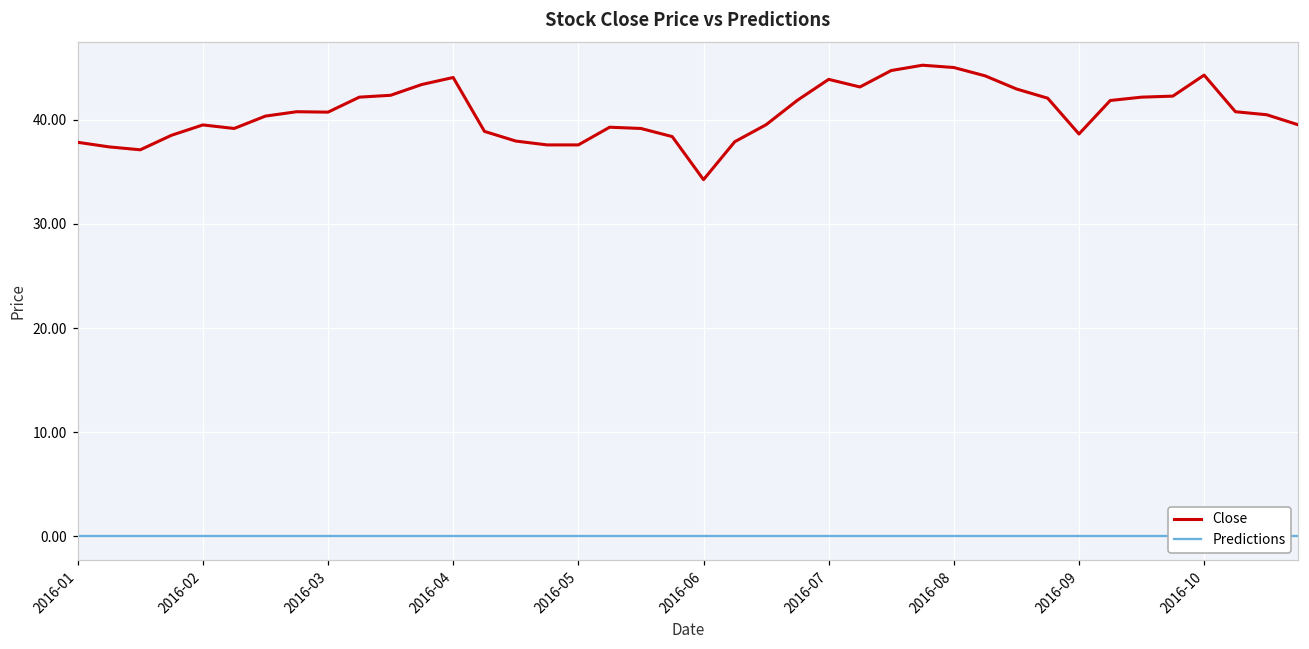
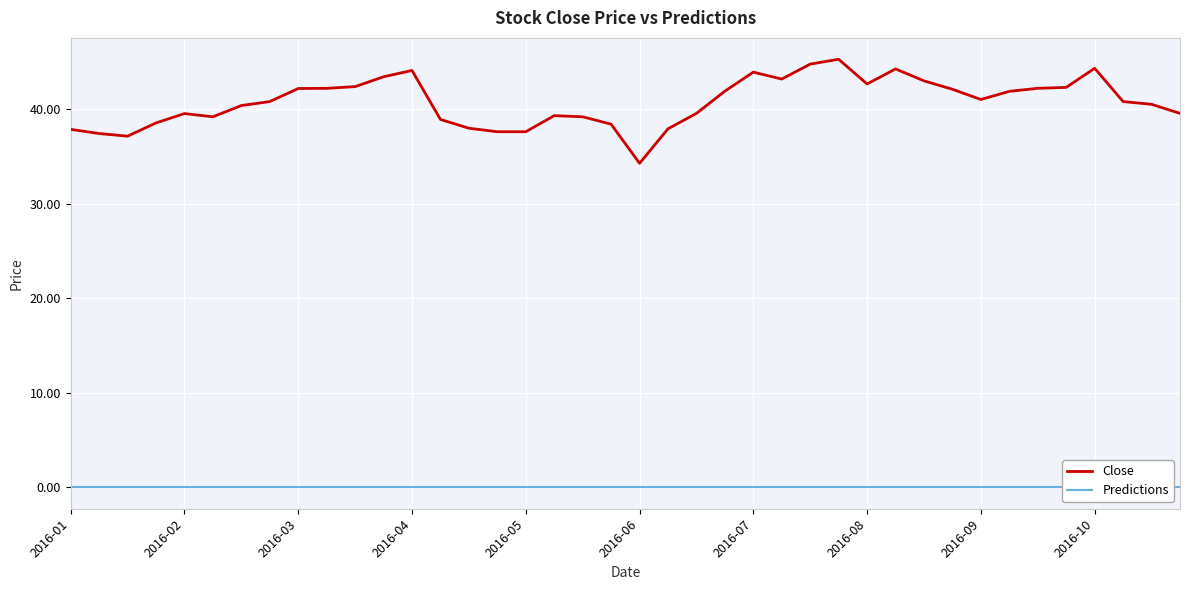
Close, 2016-03: 41 -> 42
Close, 2016-08: 45 -> 43
Close, 2016-09: 39 -> 41
